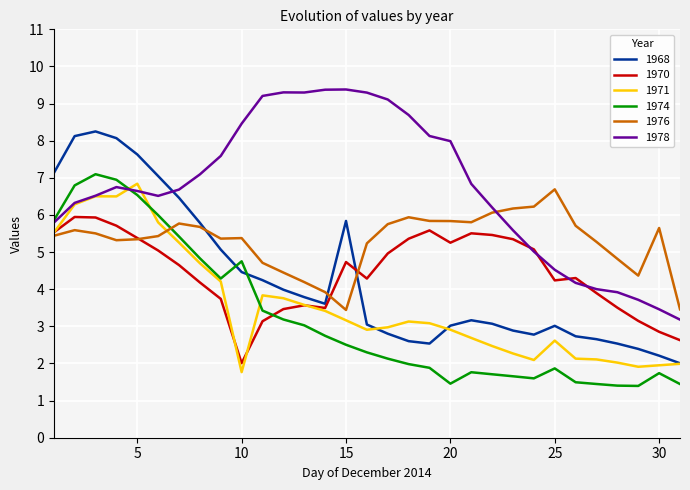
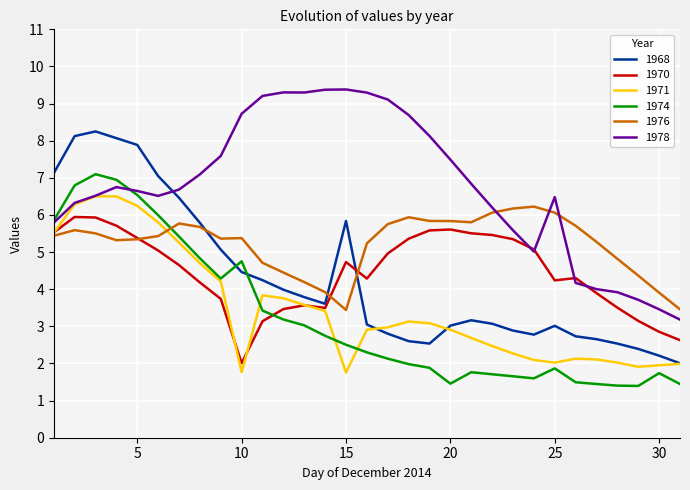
1968, 5: 7.6 -> 7.9
1971, 5: 6.8 -> 6.2
1978, 10: 8.5 -> 8.7
1971, 15: 3.2 -> 1.8
1970, 20: 5.3 -> 5.6
1978, 20: 8.0 -> 7.5
1971, 25: 2.6 -> 2.0
1976, 25: 6.7 -> 6.1
1978, 25: 4.5 -> 6.5
1976, 30: 5.6 -> 3.9
